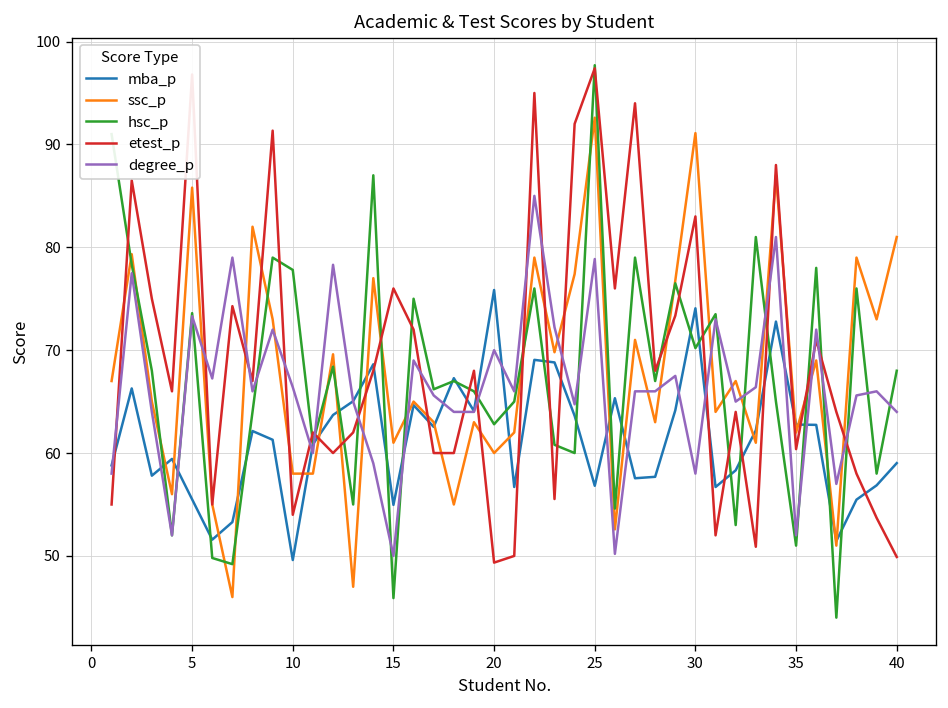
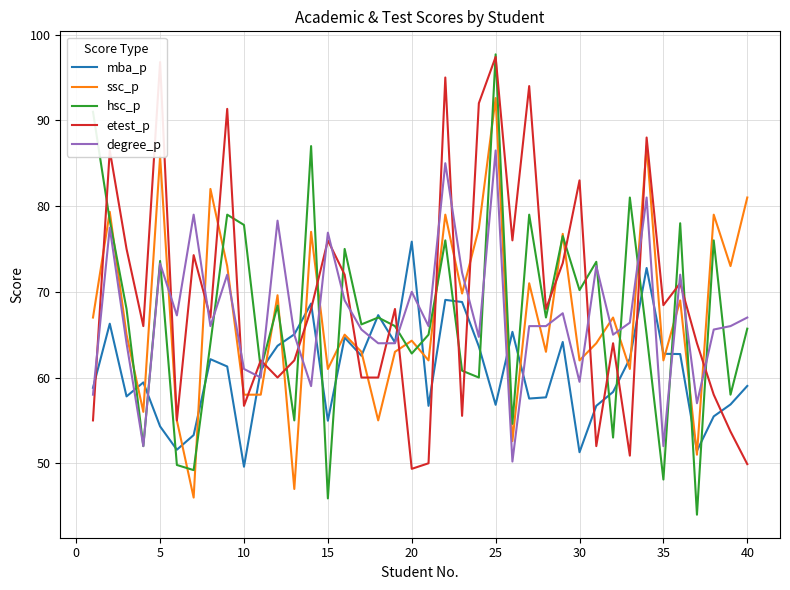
mba_p, 5: 56 -> 54
etest_p, 10: 54 -> 57
degree_p, 10: 66 -> 61
degree_p, 15: 50 -> 77
ssc_p, 20: 60 -> 64
degree_p, 25: 79 -> 86
mba_p, 30: 74 -> 51
ssc_p, 30: 91 -> 62
degree_p, 30: 58 -> 60
hsc_p, 35: 51 -> 48
etest_p, 35: 60 -> 68
hsc_p, 40: 68 -> 66
degree_p, 40: 64 -> 67
